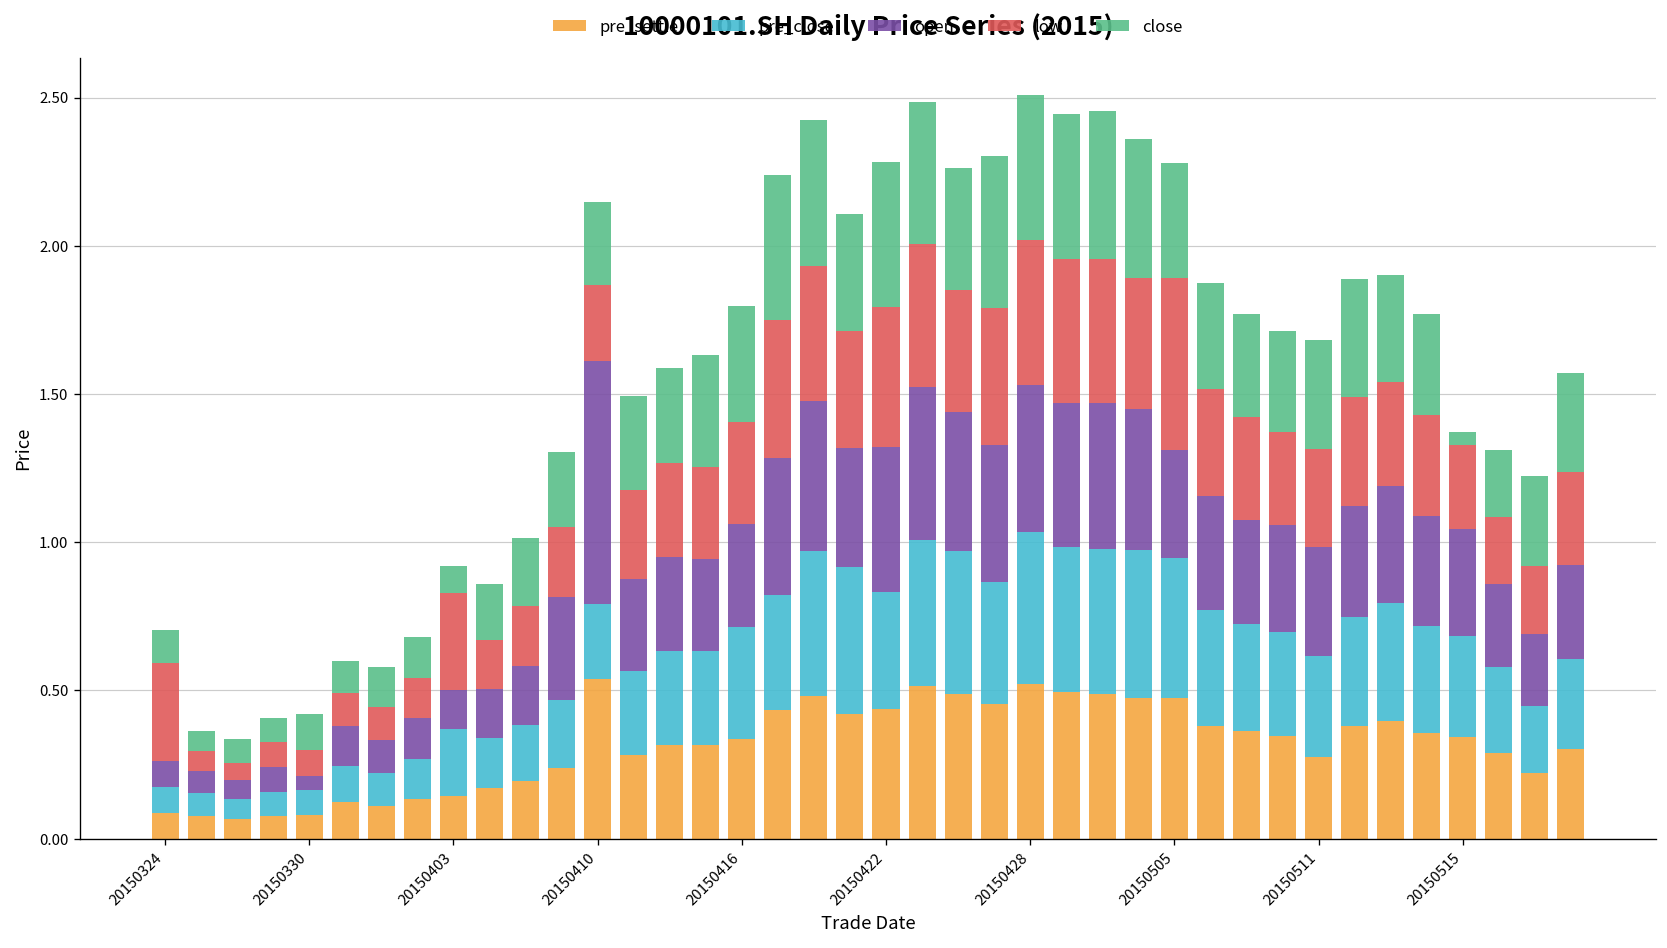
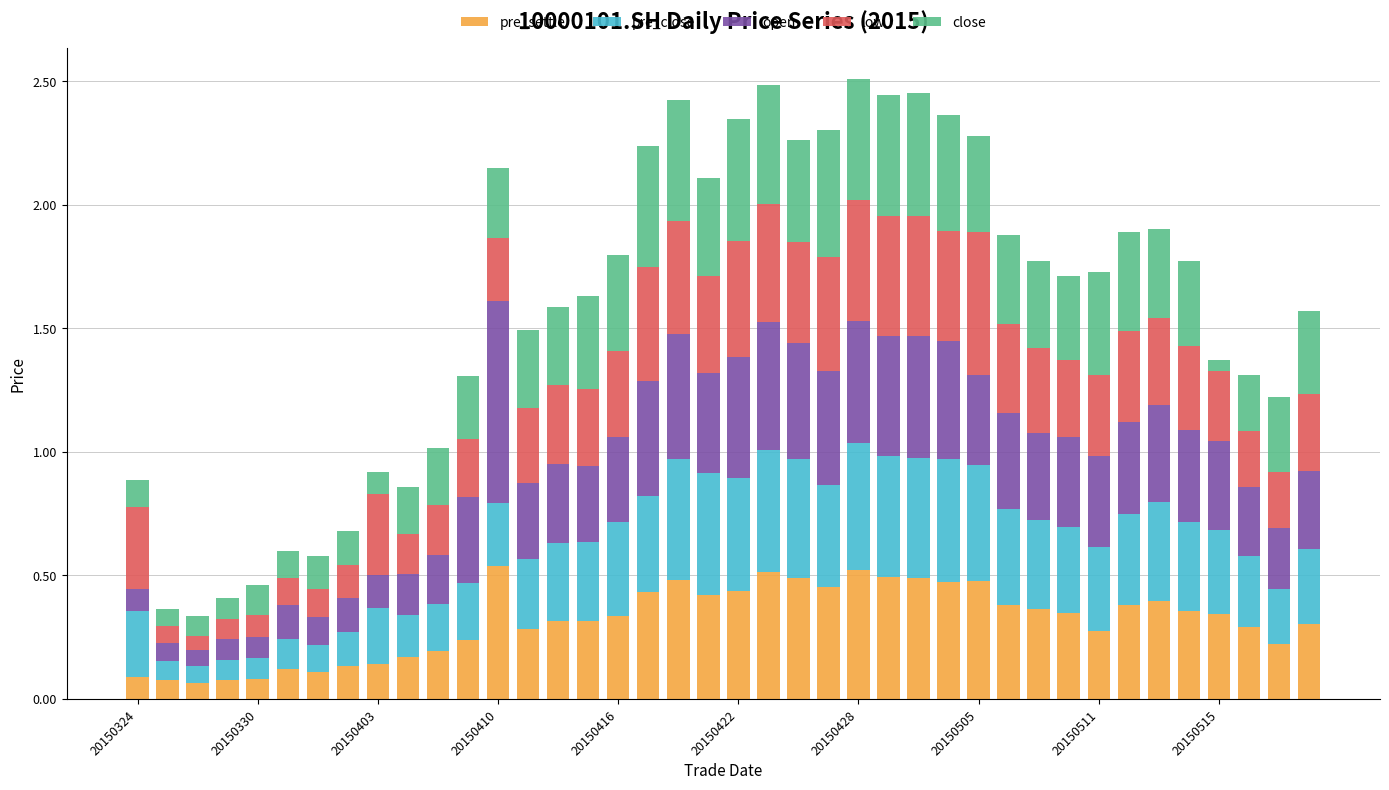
pre_close, 20150324: 0.09 -> 0.27
open, 20150330: 0.05 -> 0.09
pre_close, 20150422: 0.39 -> 0.46
close, 20150511: 0.37 -> 0.42
